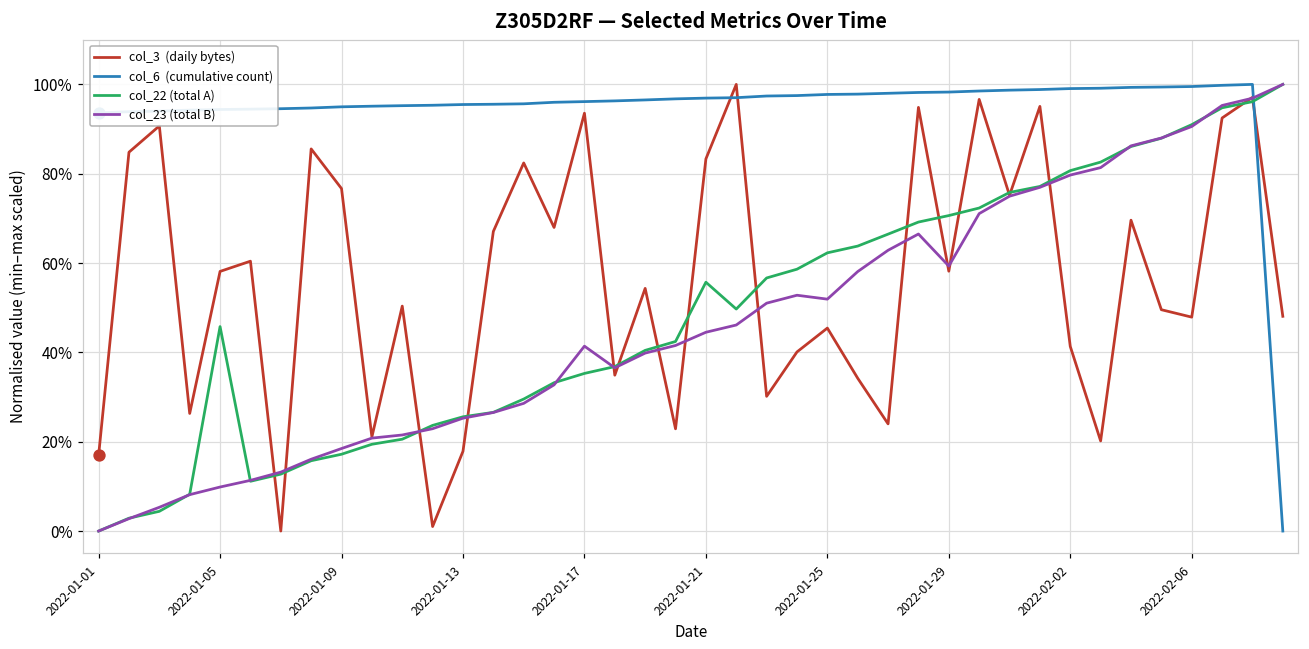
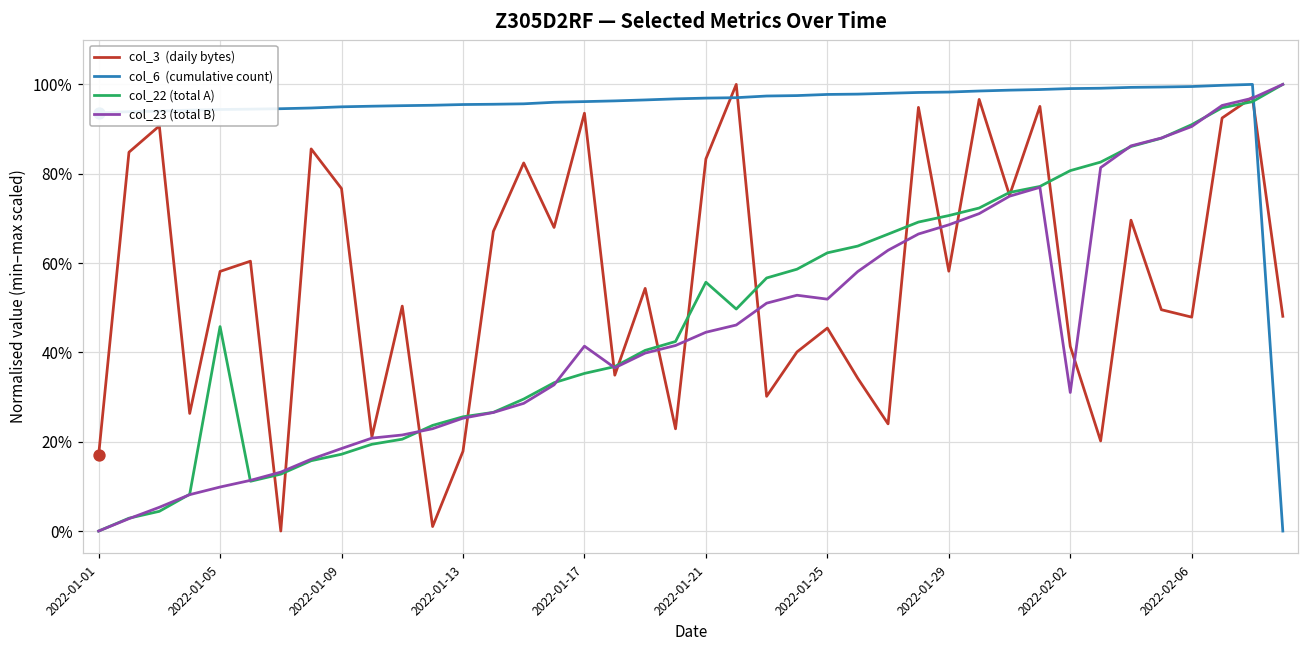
col_23 (total B), 2022-01-29: 59% -> 69%
col_23 (total B), 2022-02-02: 80% -> 31%
